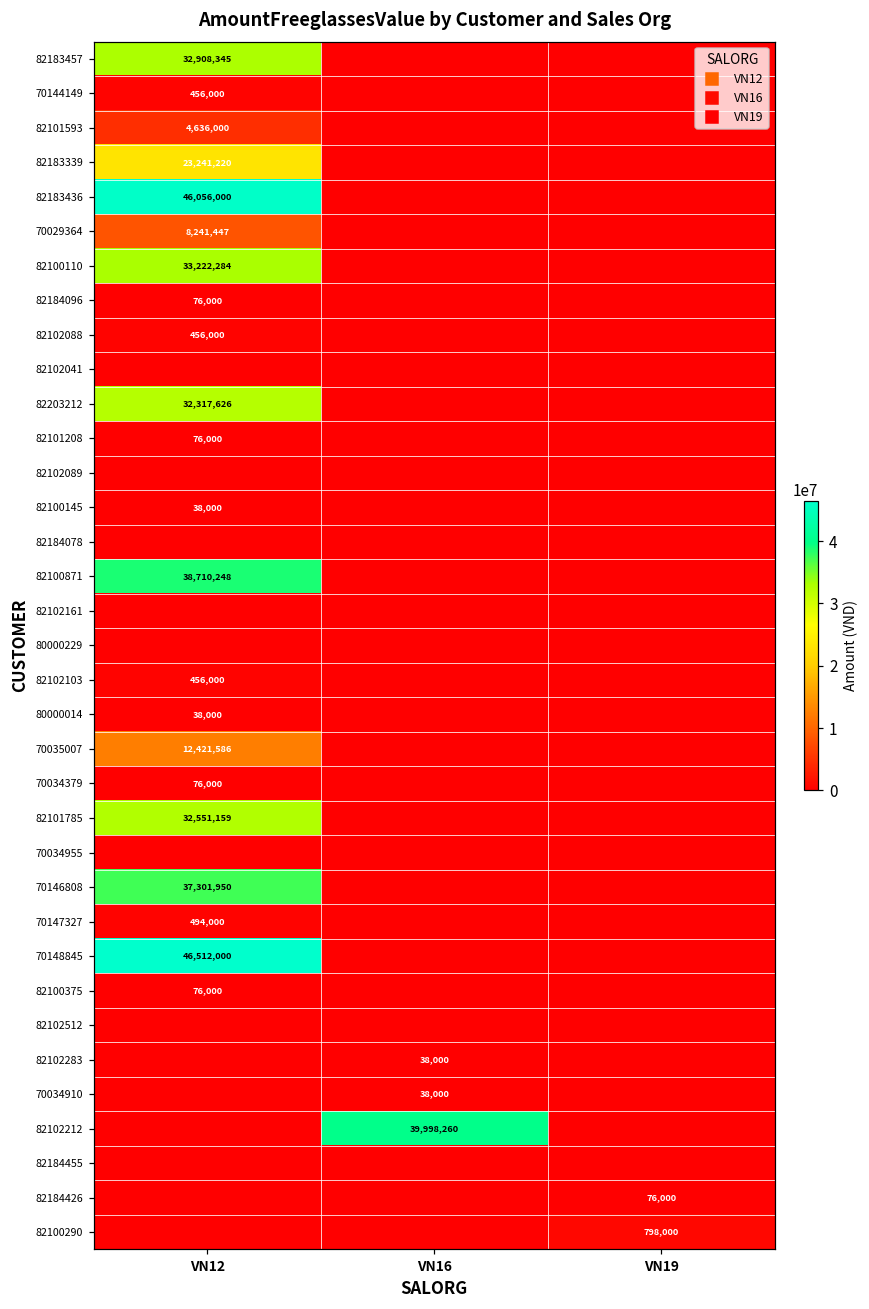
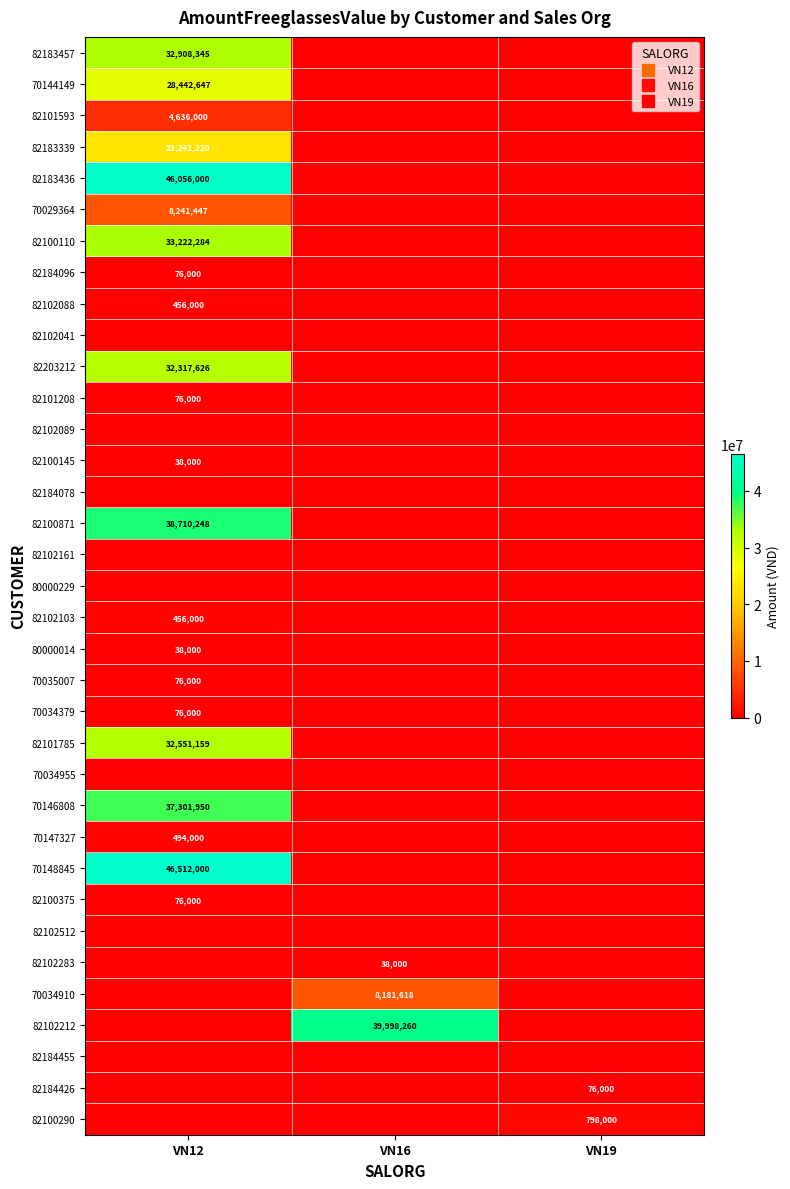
70144149, VN12: 456,000 -> 28,442,647
70035007, VN12: 12,421,586 -> 76,000
70034910, VN16: 38,000 -> 8,181,618
